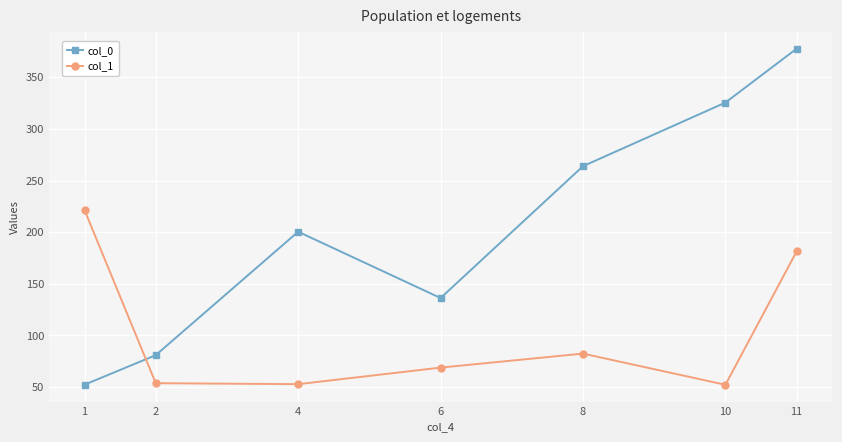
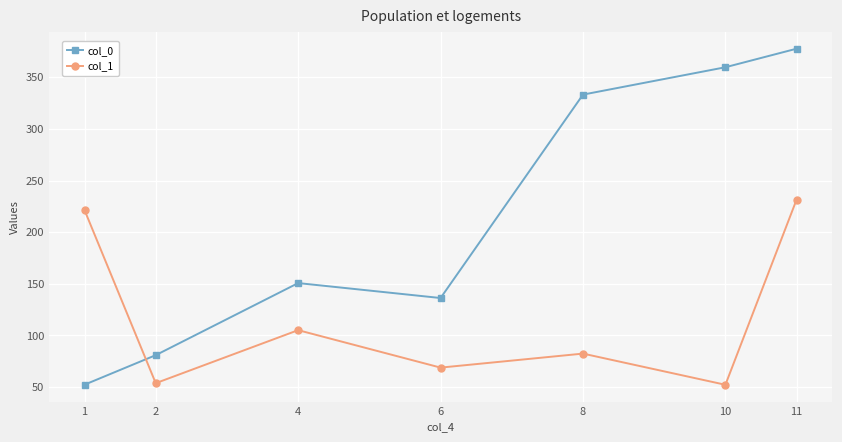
col_0, 4: 200 -> 151
col_1, 4: 53 -> 105
col_0, 8: 264 -> 333
col_0, 10: 325 -> 360
col_1, 11: 181 -> 232
